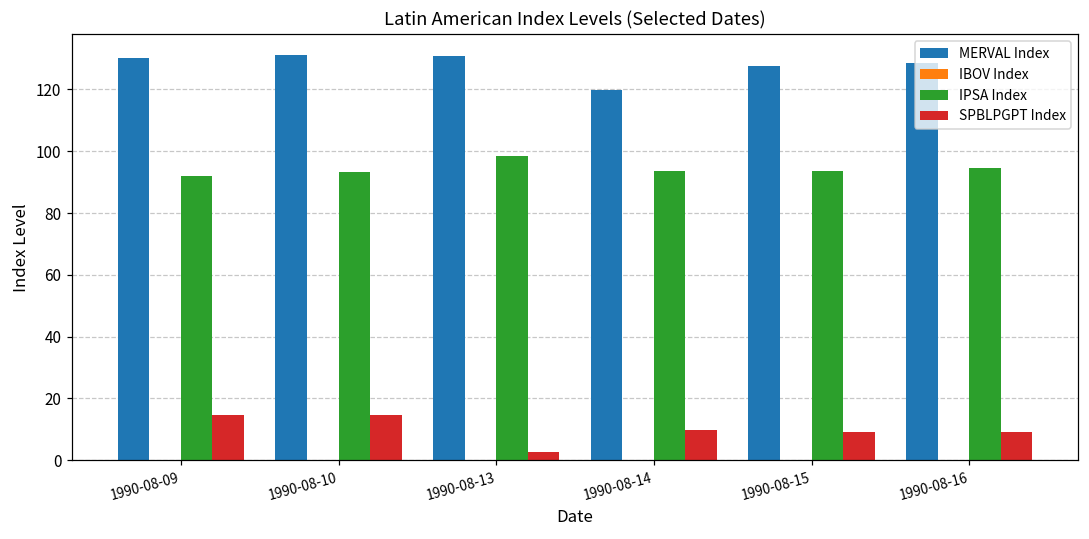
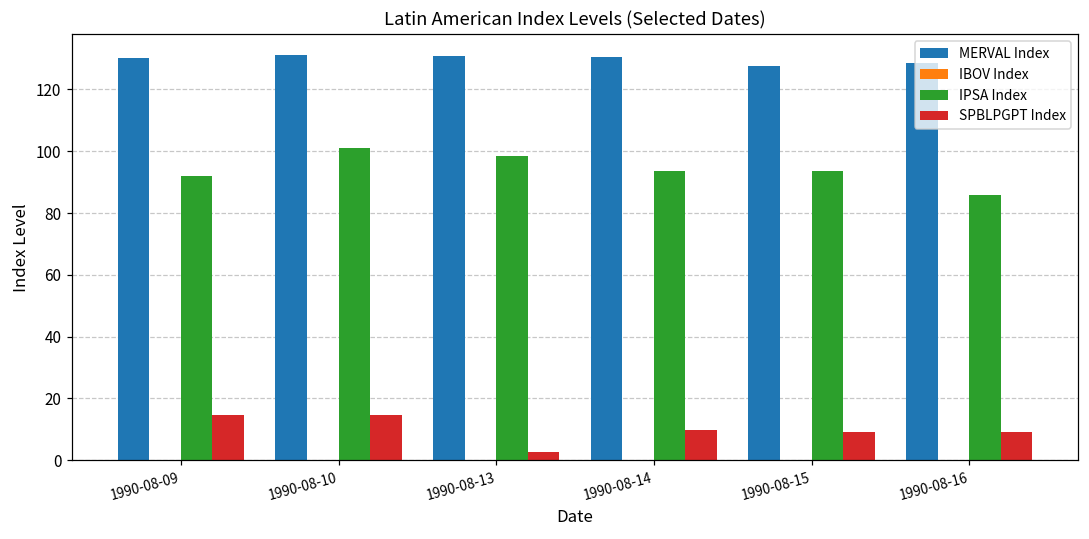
IPSA Index, 1990-08-10: 93 -> 101
MERVAL Index, 1990-08-14: 120 -> 131
IPSA Index, 1990-08-16: 95 -> 86
